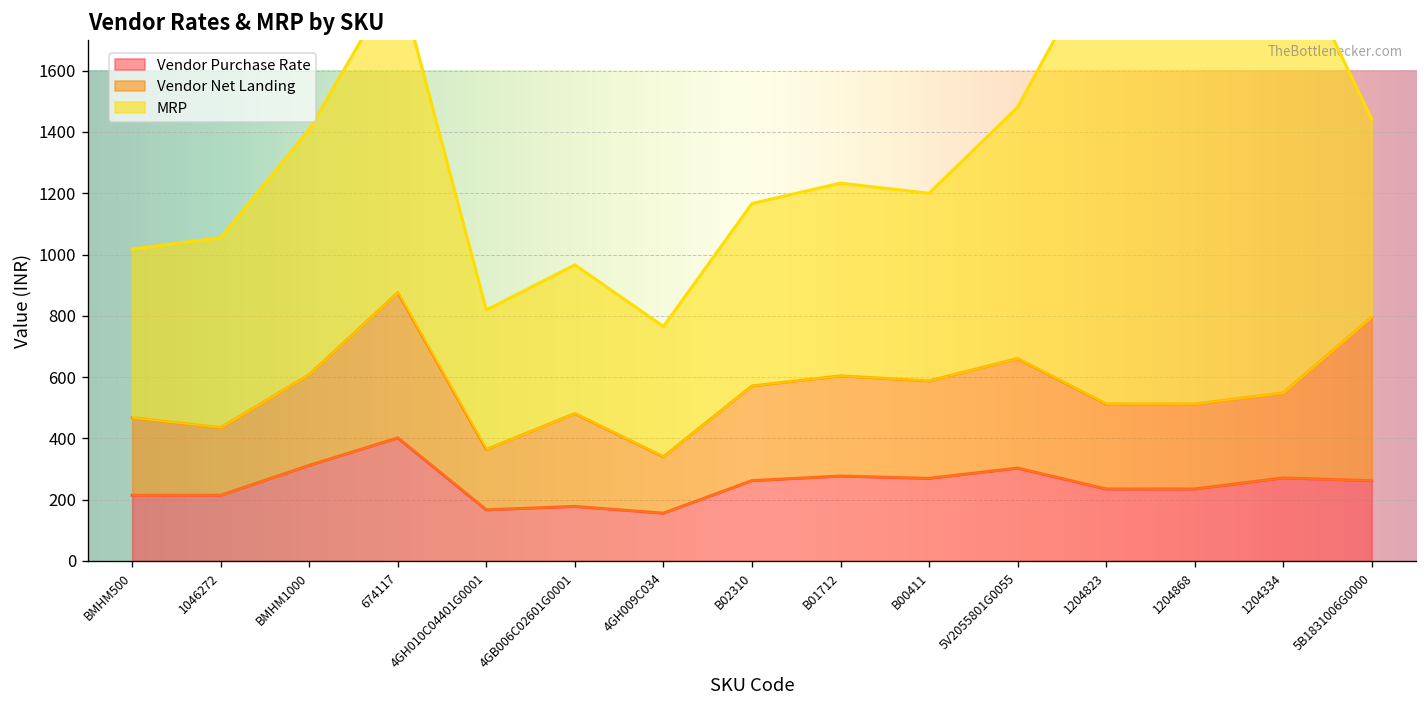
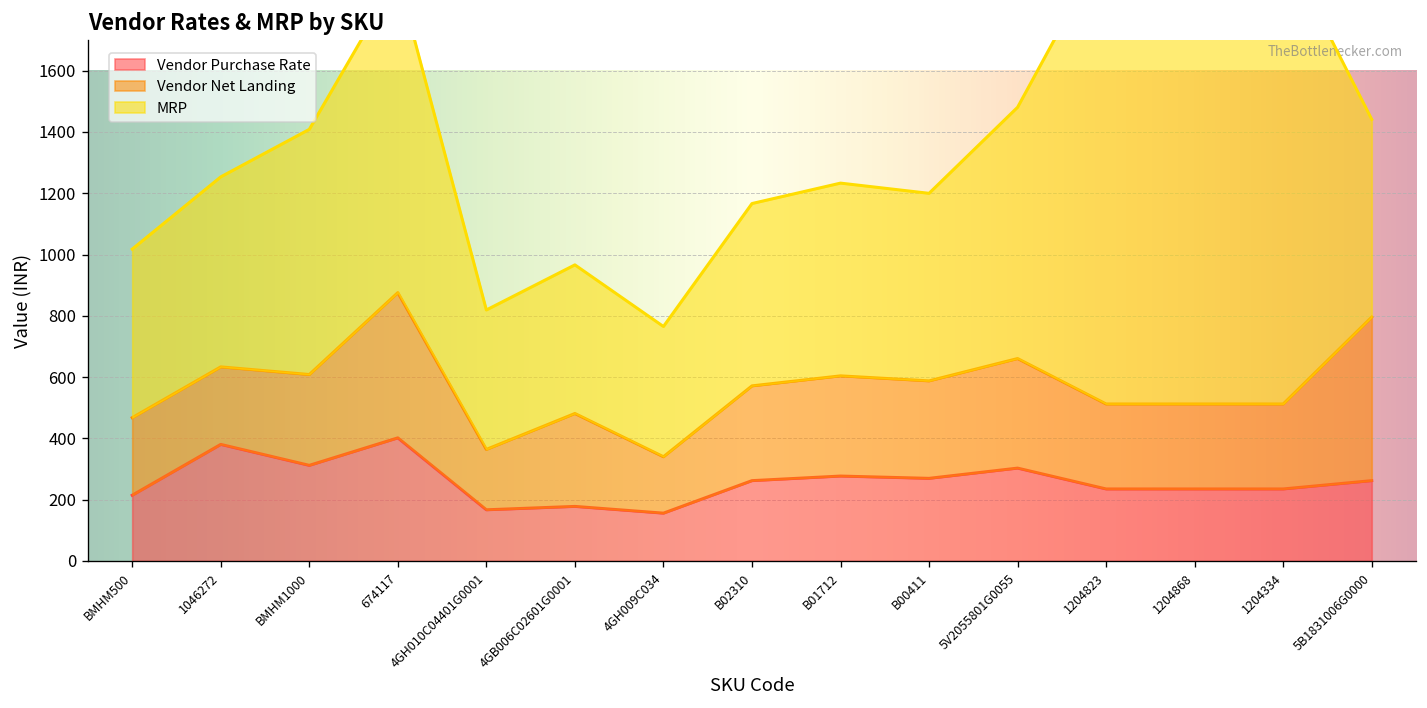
Vendor Purchase Rate, 1046272: 210 -> 380
Vendor Net Landing, 1046272: 220 -> 250
Vendor Purchase Rate, 1204334: 270 -> 240
